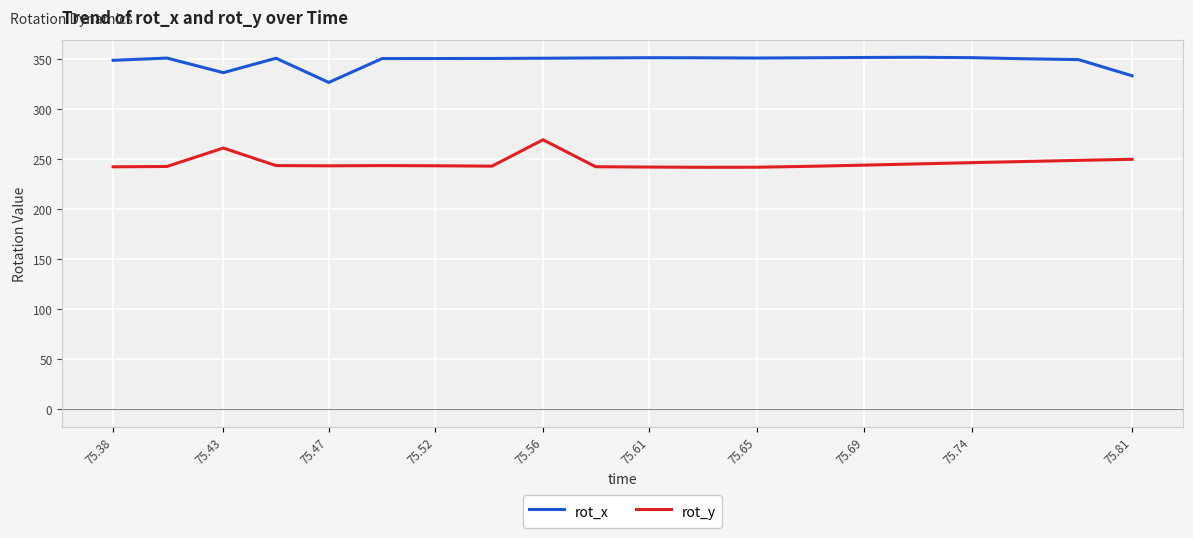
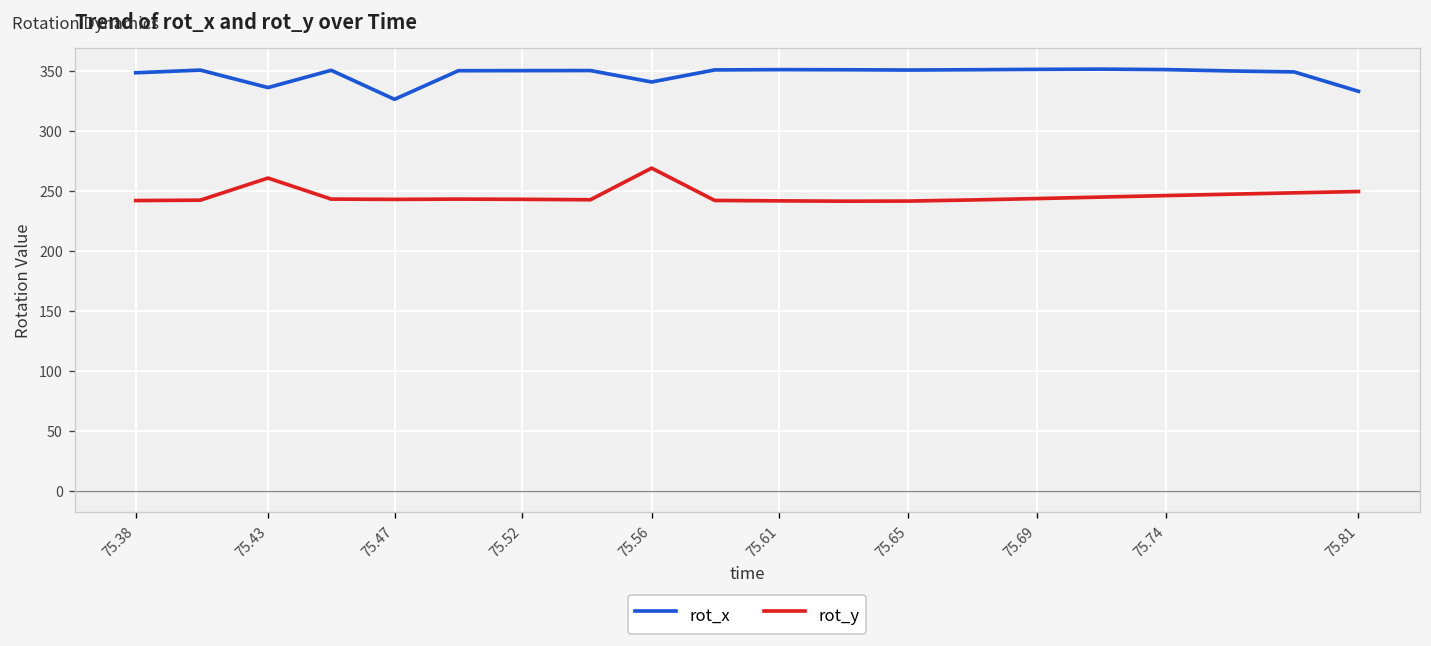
rot_x, 75.56: 351 -> 341
